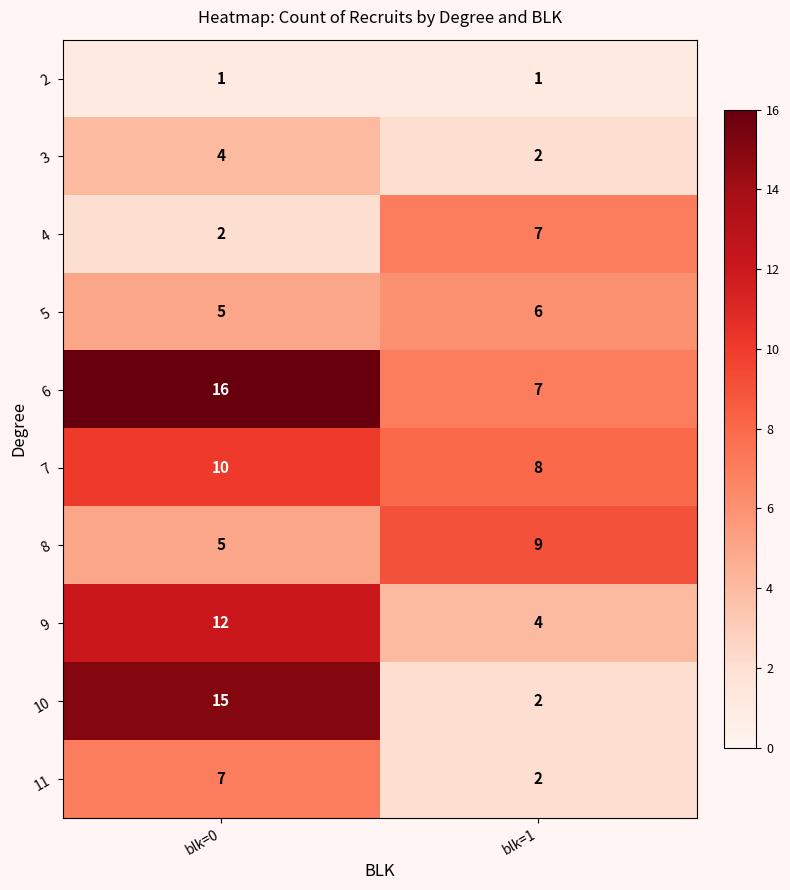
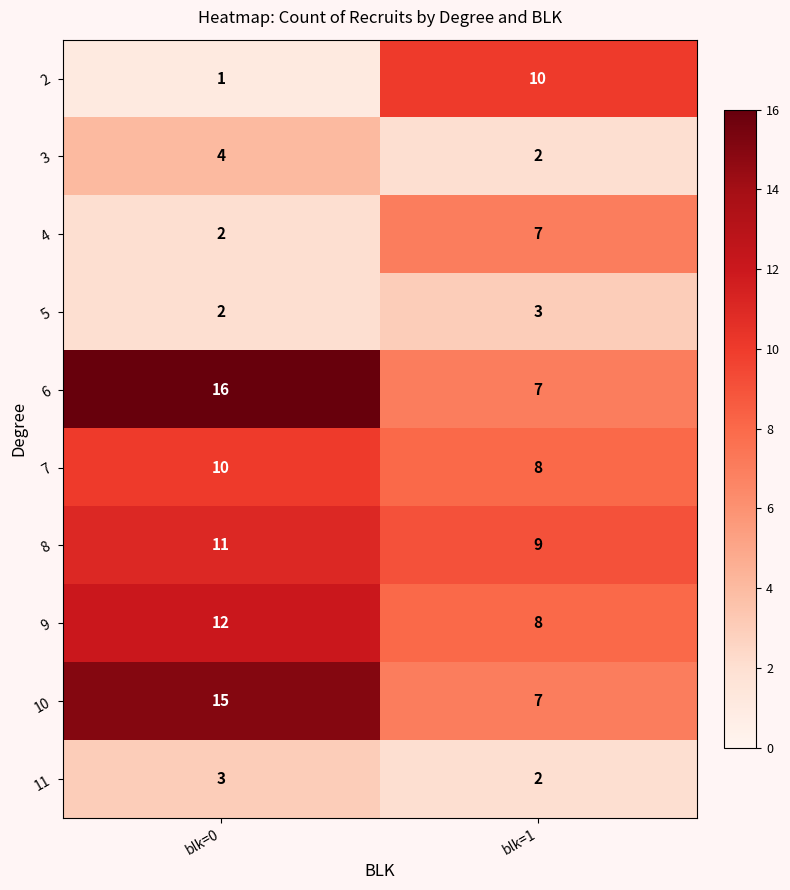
2, blk=1: 1 -> 10
5, blk=0: 5 -> 2
5, blk=1: 6 -> 3
8, blk=0: 5 -> 11
9, blk=1: 4 -> 8
10, blk=1: 2 -> 7
11, blk=0: 7 -> 3
